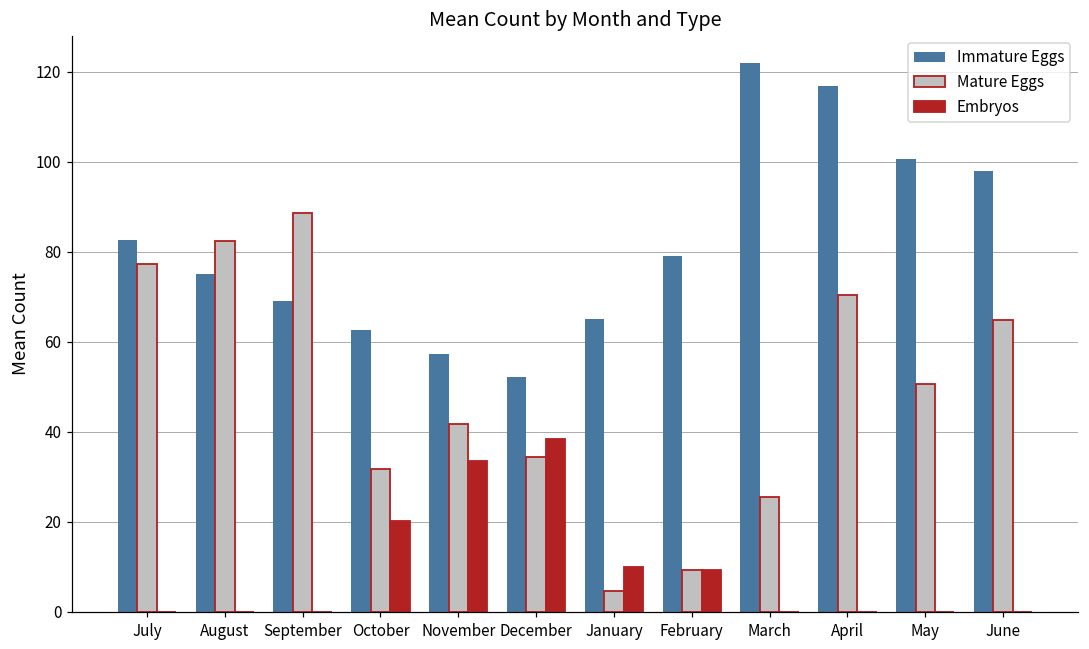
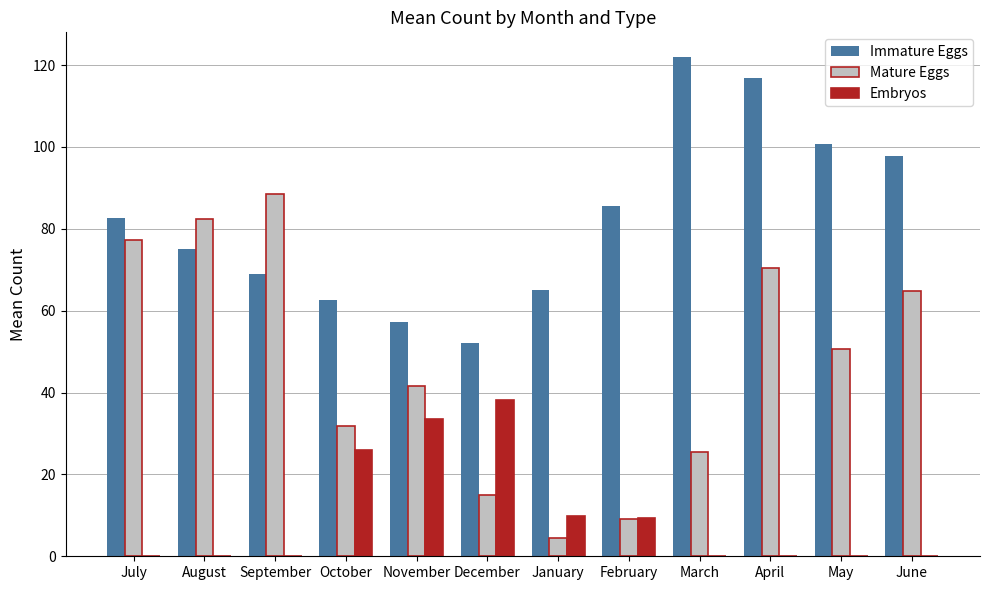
Embryos, October: 20 -> 26
Mature Eggs, December: 34 -> 15
Immature Eggs, February: 79 -> 86
